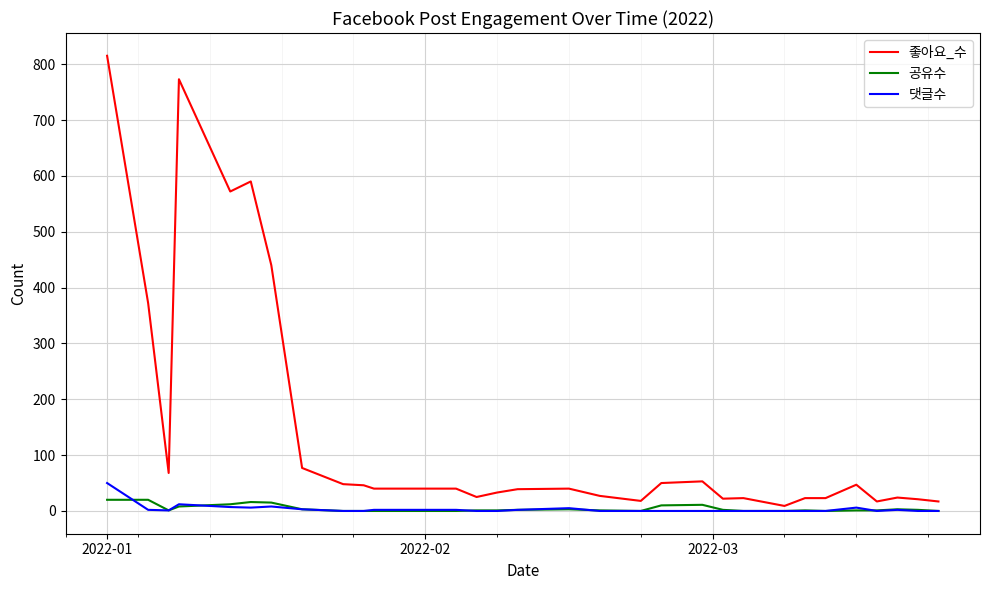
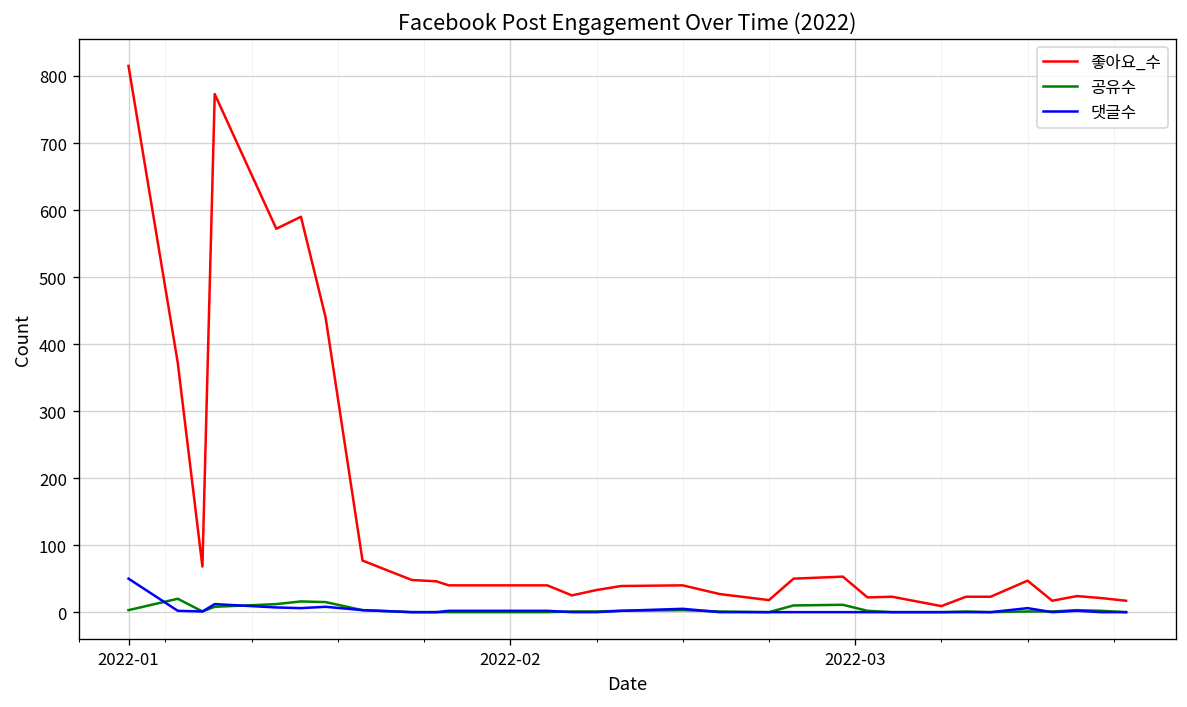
공유수, 2022-01: 20 -> 0
